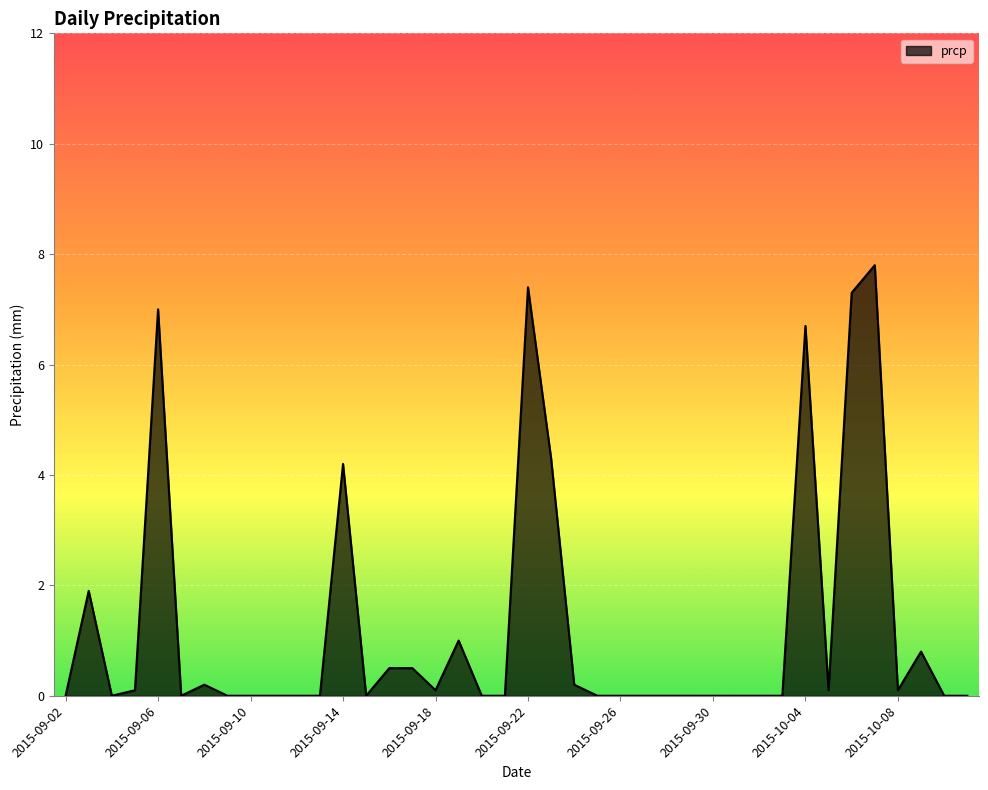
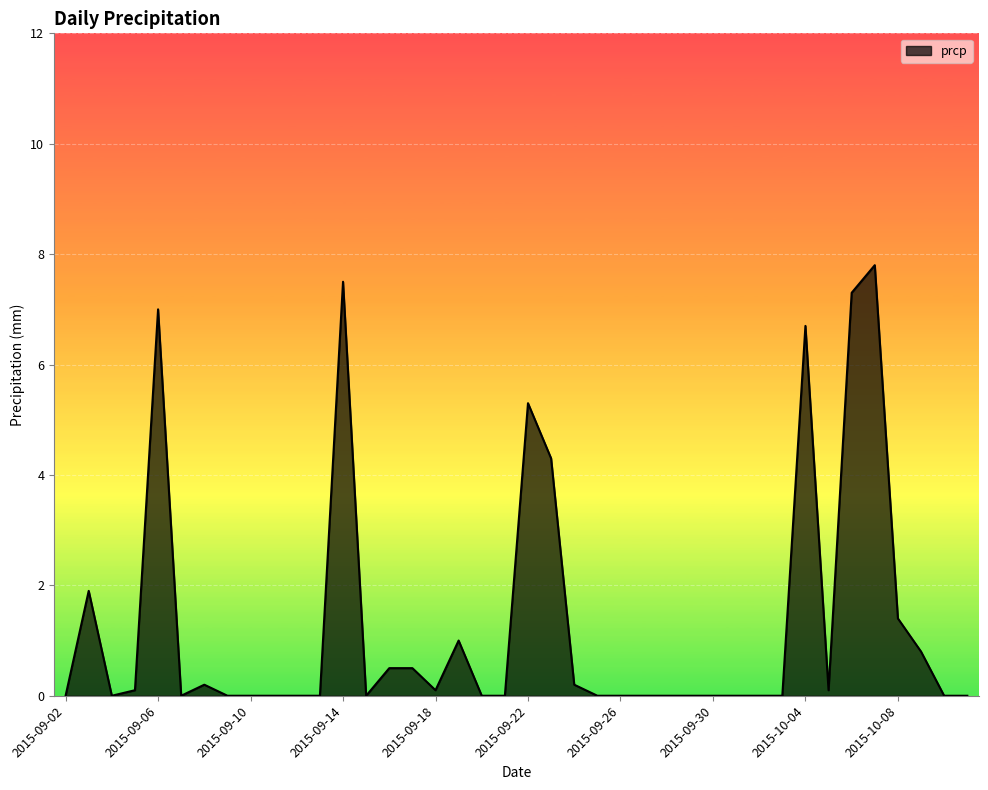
2015-09-14: 4.2 -> 7.5
2015-09-22: 7.4 -> 5.3
2015-10-08: 0.1 -> 1.4
